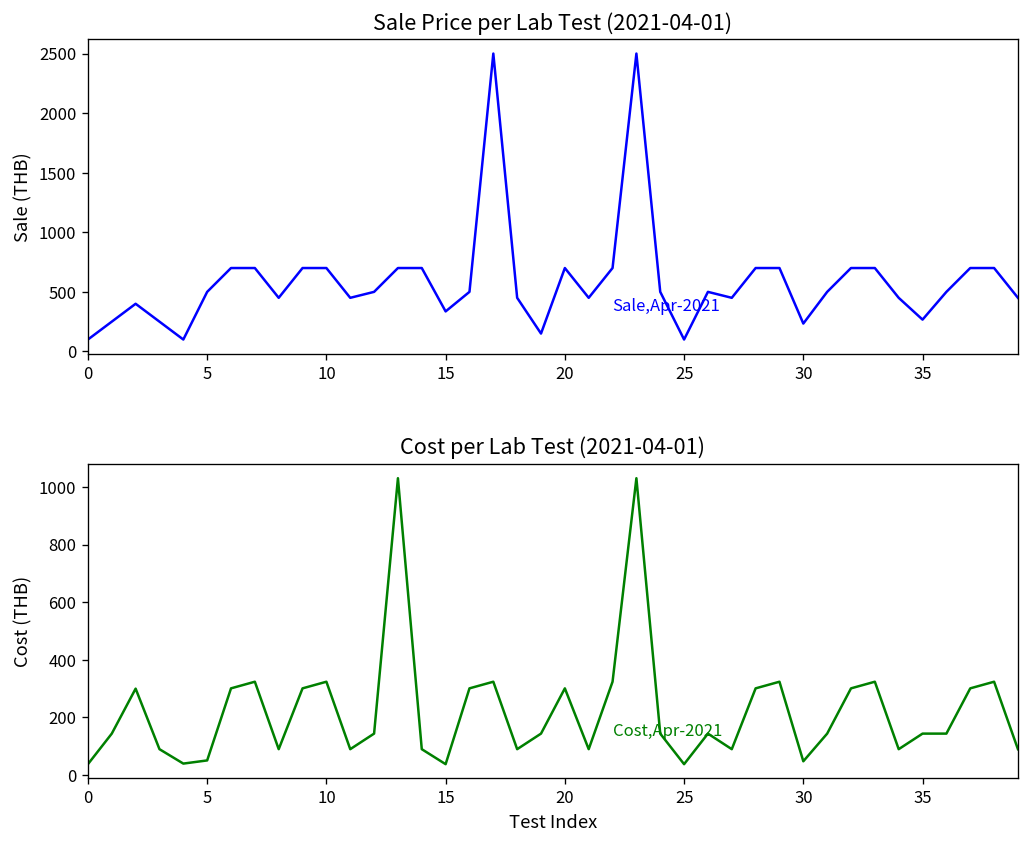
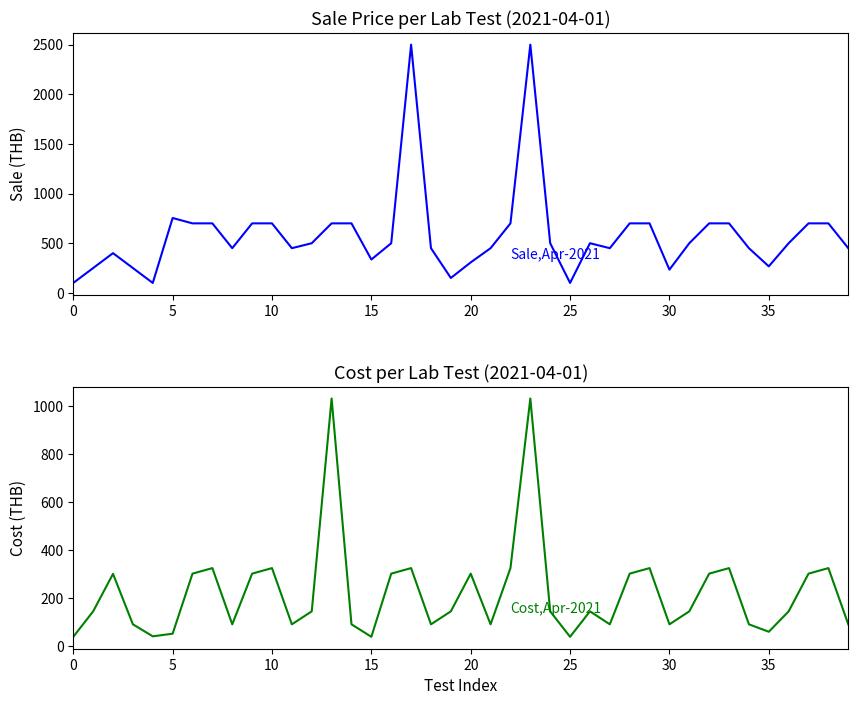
Sale Price per Lab Test (2021-04-01), 5: 500 -> 800
Sale Price per Lab Test (2021-04-01), 20: 700 -> 300
Cost per Lab Test (2021-04-01), 30: 50 -> 90
Cost per Lab Test (2021-04-01), 35: 140 -> 60
